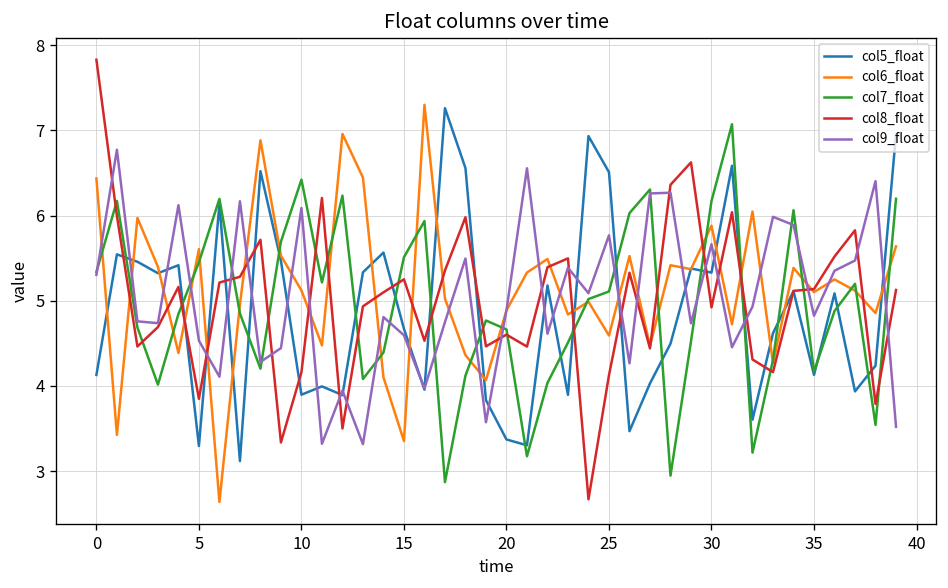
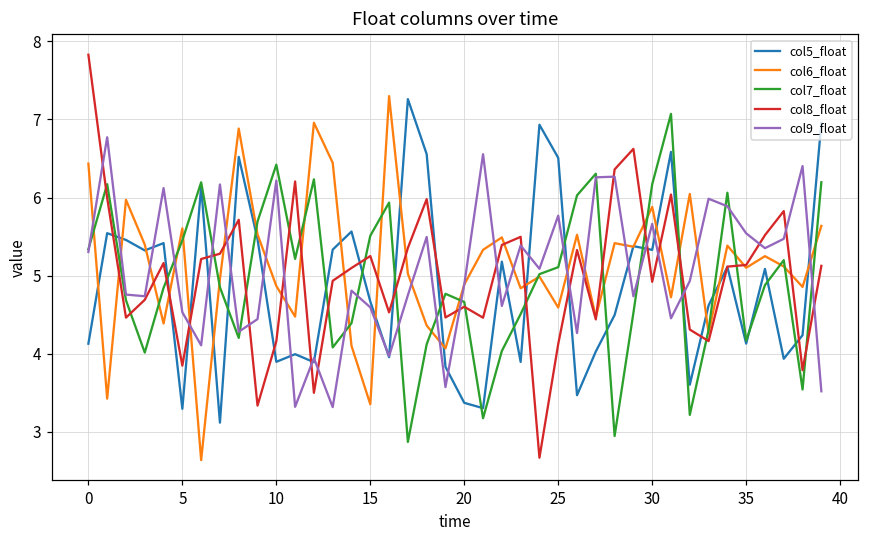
col6_float, 10: 5.1 -> 4.9
col9_float, 10: 6.1 -> 6.2
col9_float, 35: 4.8 -> 5.5
